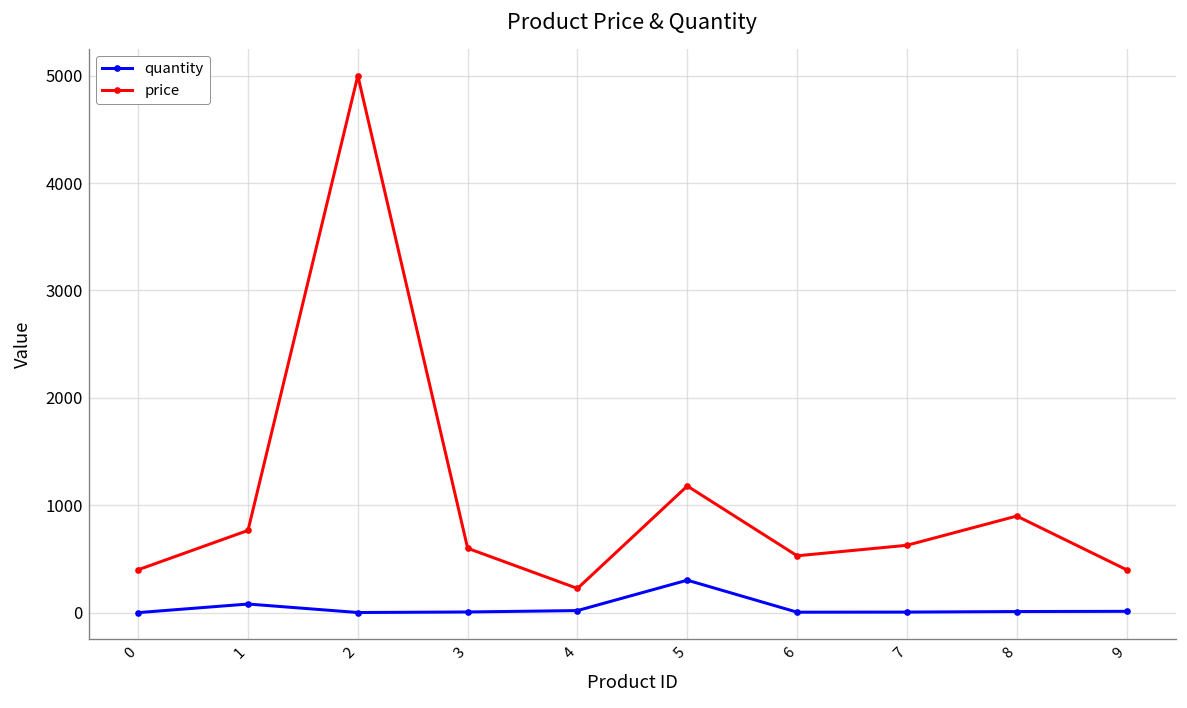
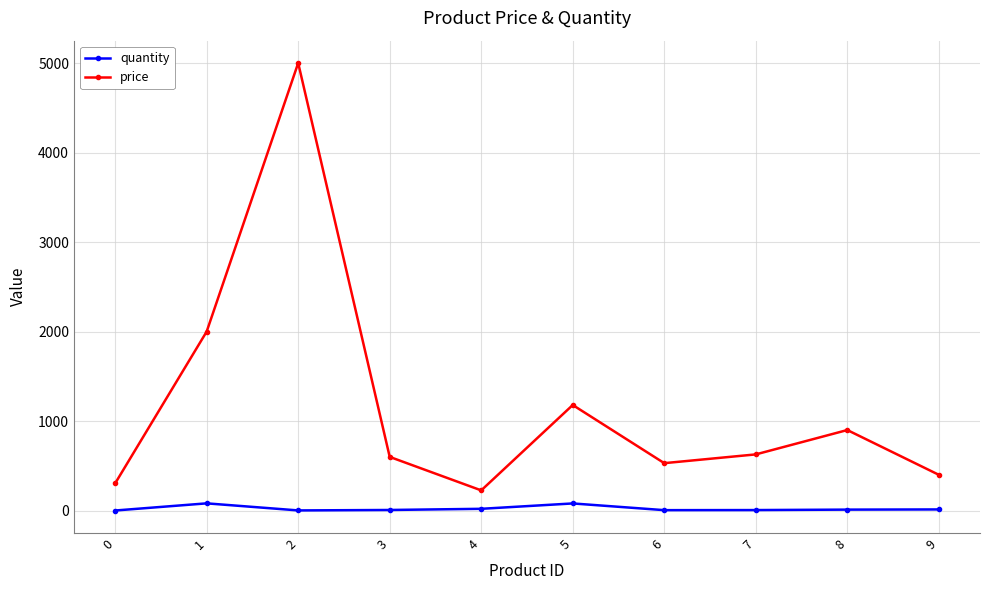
price, 0: 400 -> 300
price, 1: 800 -> 2000
quantity, 5: 300 -> 100
